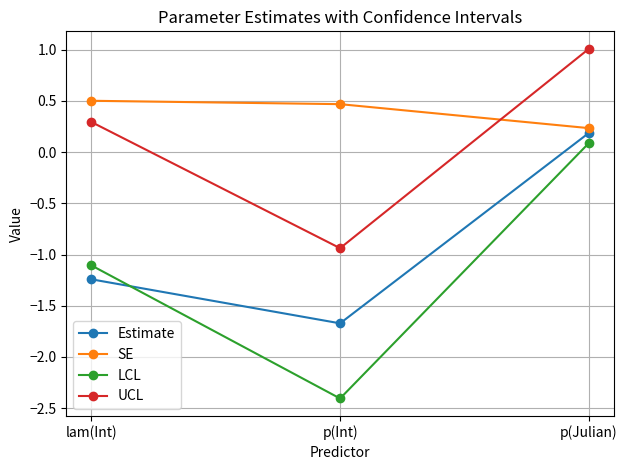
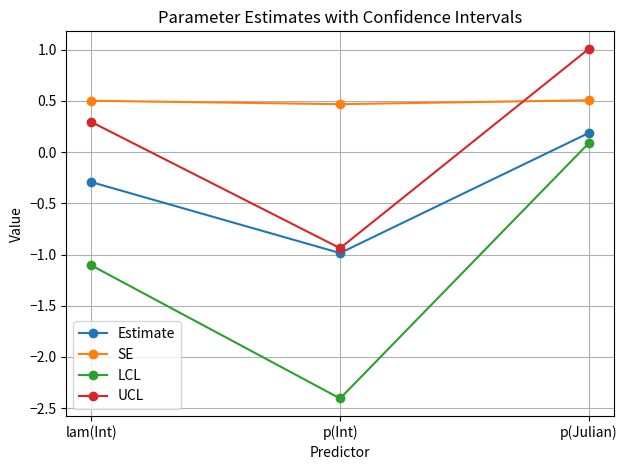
Estimate, lam(Int): -1.24 -> -0.29
Estimate, p(Int): -1.67 -> -0.99
SE, p(Julian): 0.23 -> 0.51
